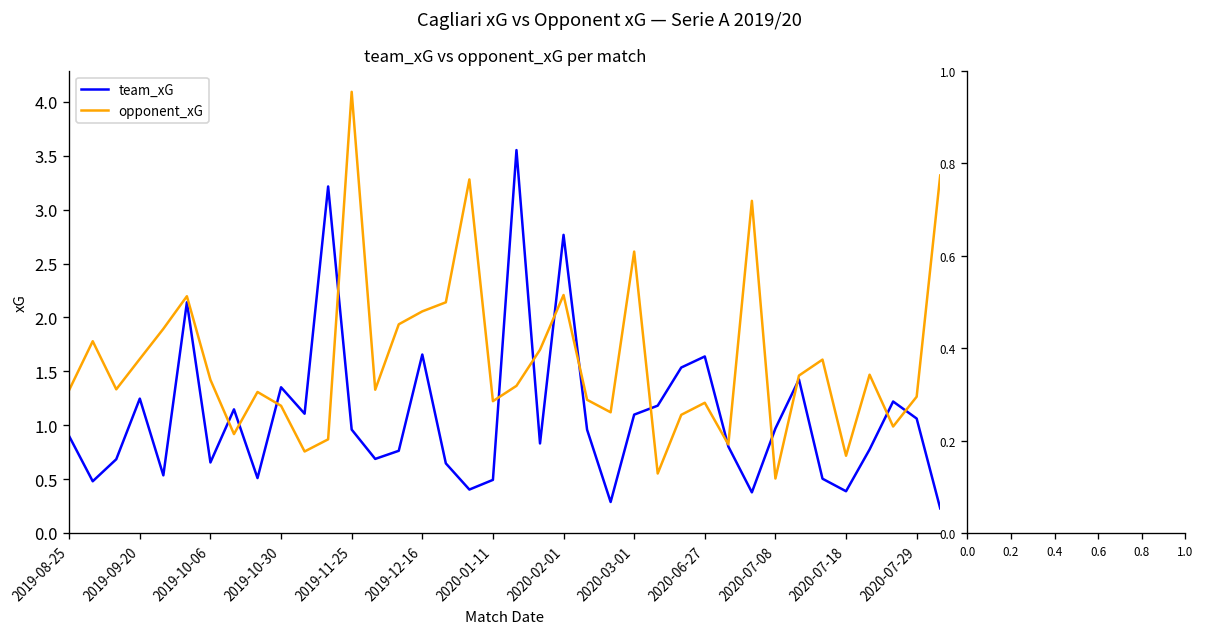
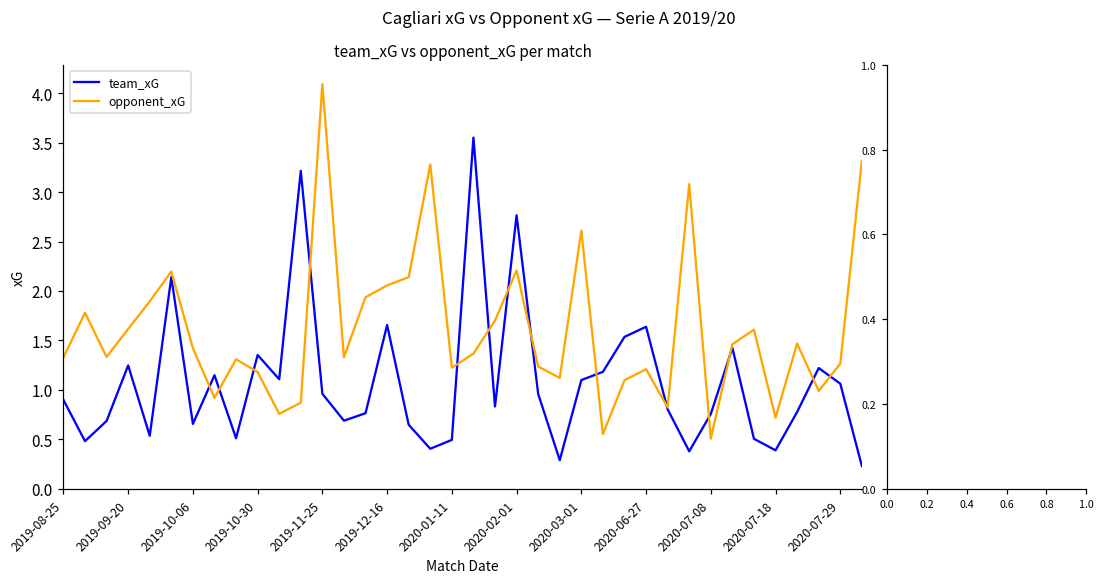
team_xG, 2020-07-08: 1.0 -> 0.8
